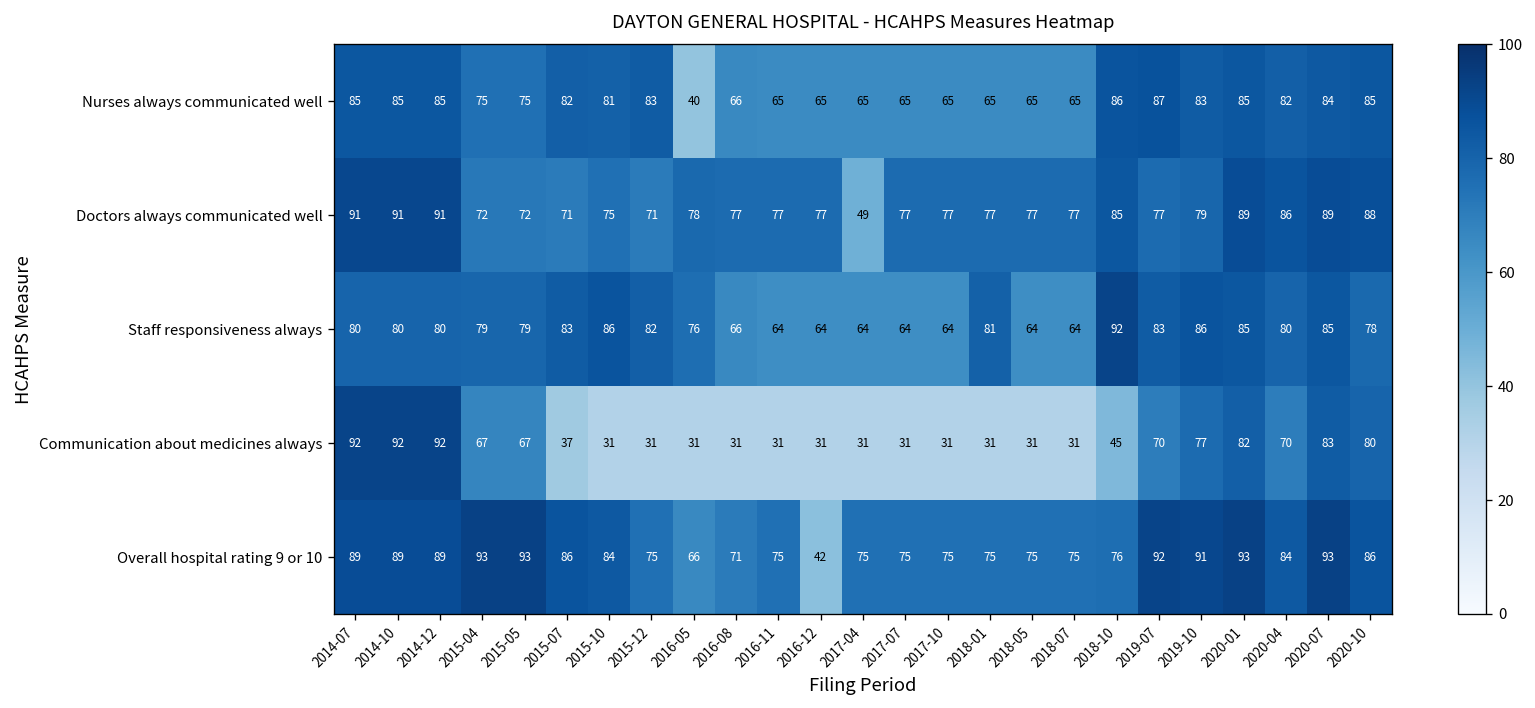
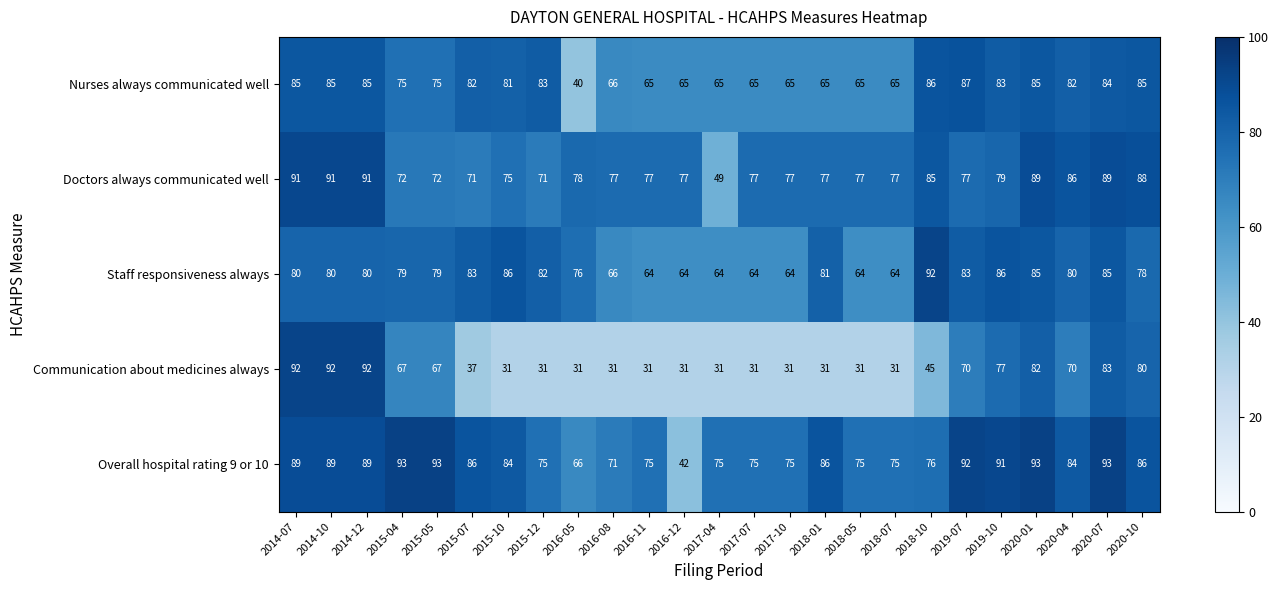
Overall hospital rating 9 or 10, 2018-01: 75 -> 86
